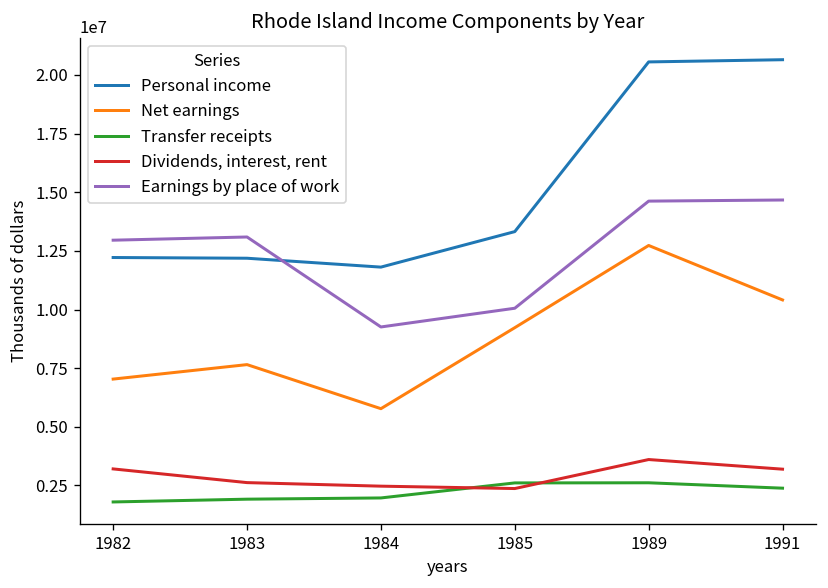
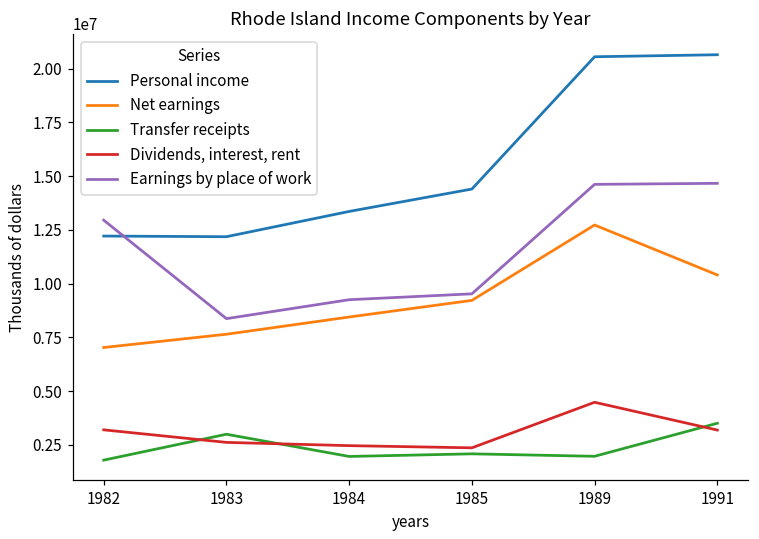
Transfer receipts, 1983: 1900000 -> 3000000
Earnings by place of work, 1983: 13100000 -> 8400000
Personal income, 1984: 11800000 -> 13400000
Net earnings, 1984: 5800000 -> 8500000
Personal income, 1985: 13300000 -> 14400000
Transfer receipts, 1985: 2600000 -> 2100000
Earnings by place of work, 1985: 10100000 -> 9500000
Transfer receipts, 1989: 2600000 -> 2000000
Dividends, interest, rent, 1989: 3600000 -> 4500000
Transfer receipts, 1991: 2400000 -> 3500000
